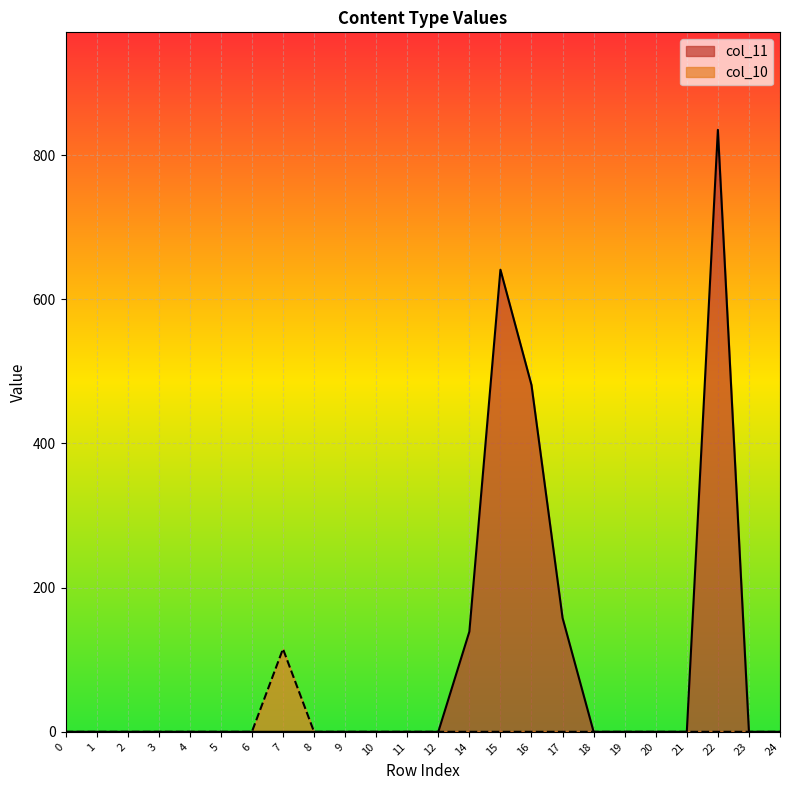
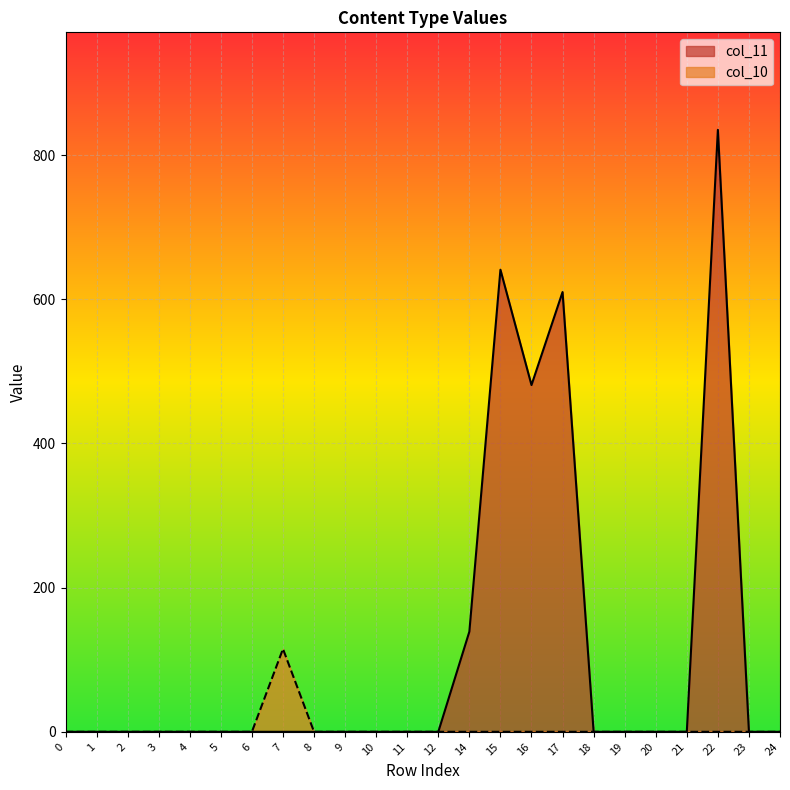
col_11, 17: 160 -> 610
